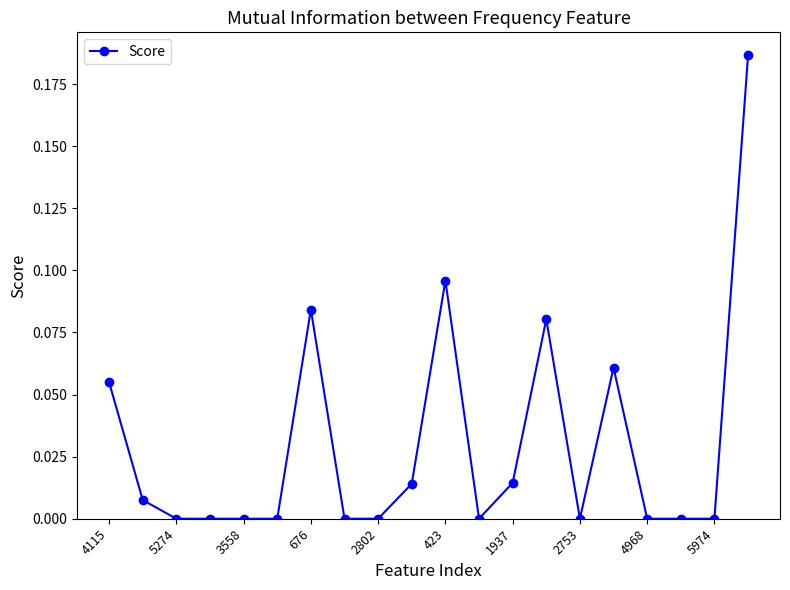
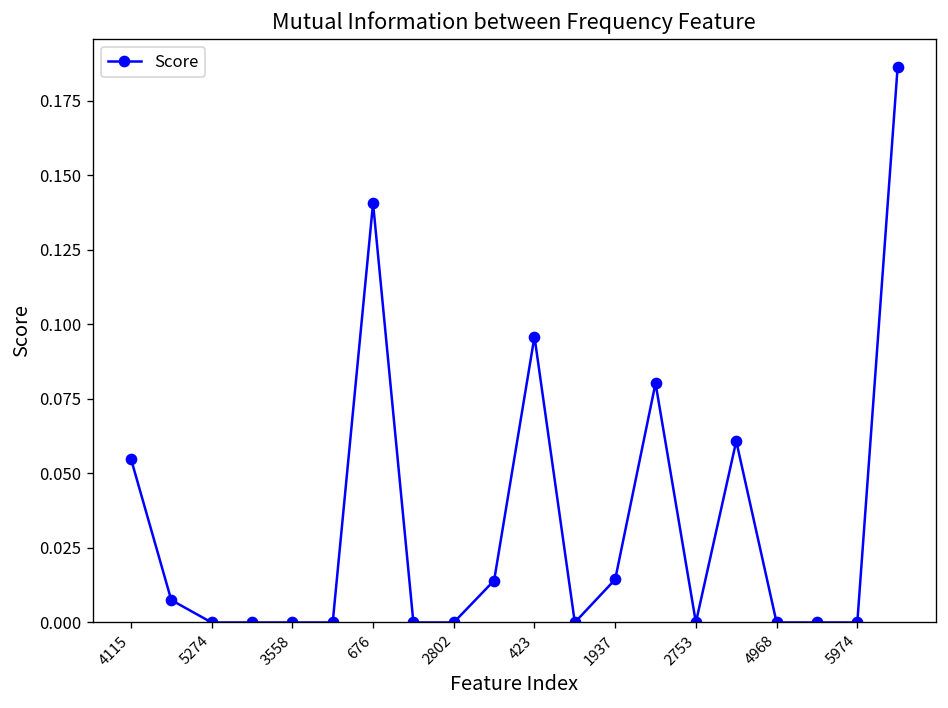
676: 0.084 -> 0.141
